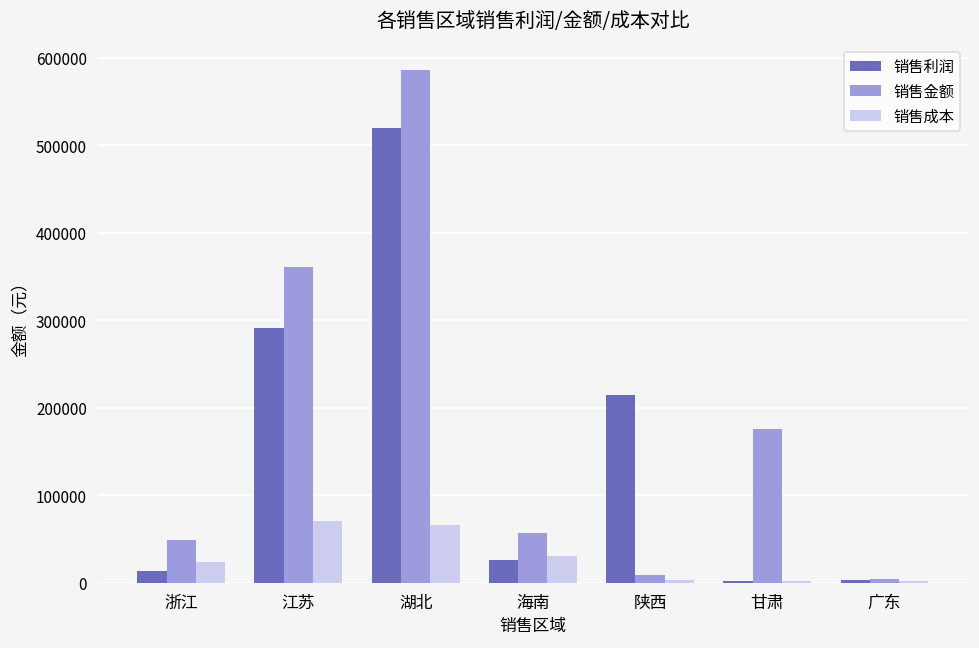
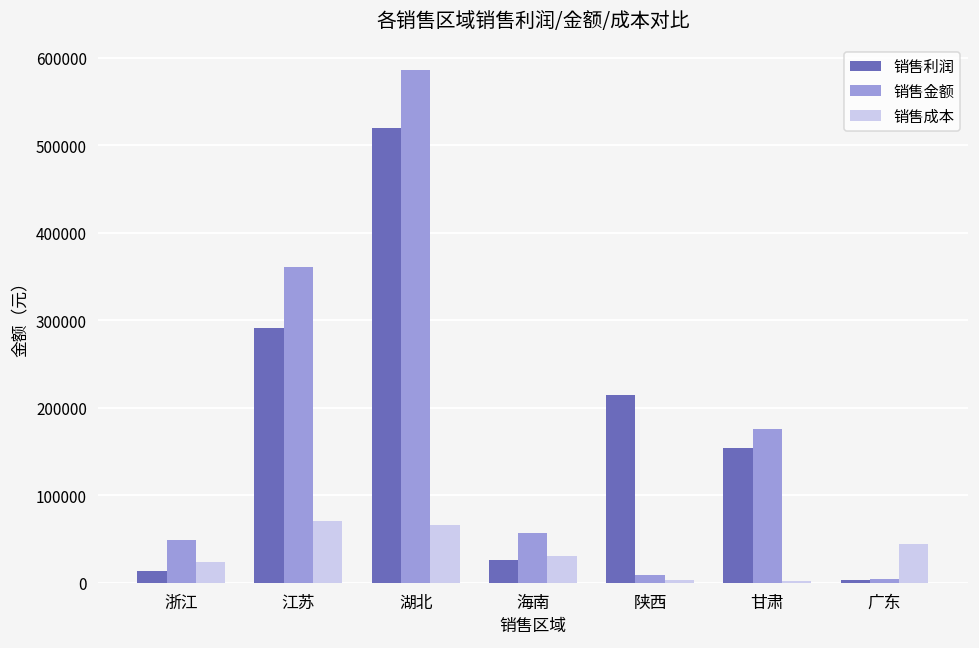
销售利润, 甘肃: 0 -> 150000
销售成本, 广东: 0 -> 40000
